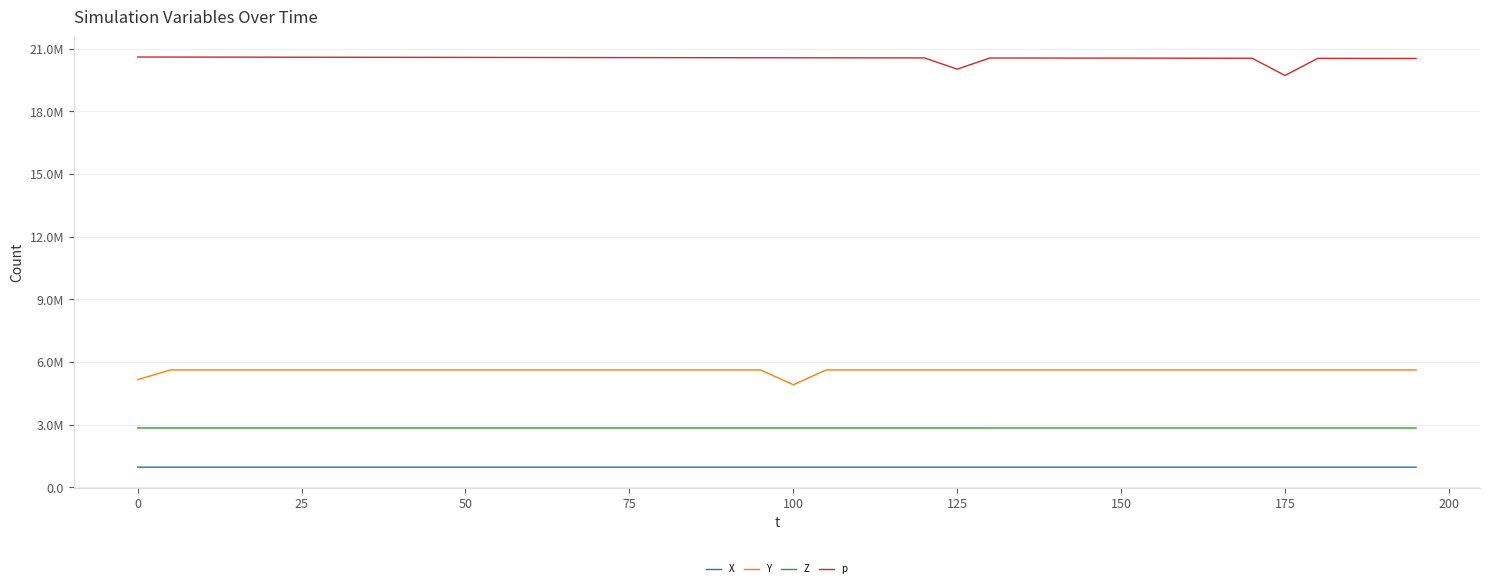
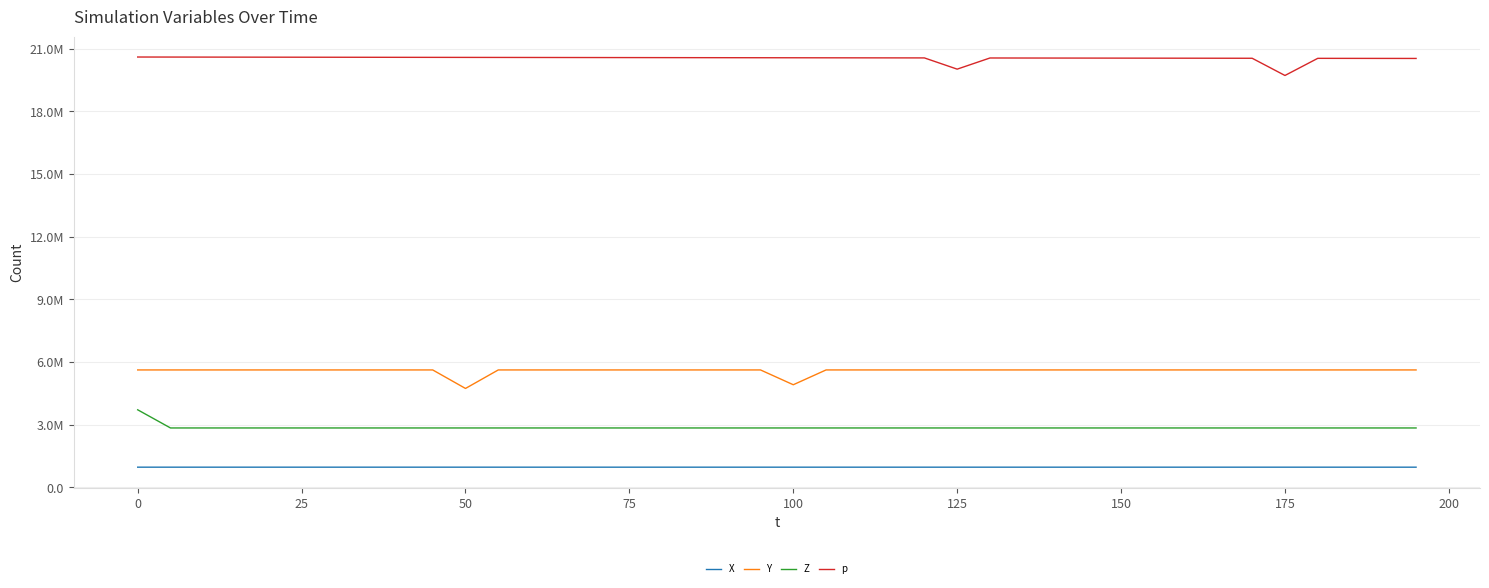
Y, 0: 5200000 -> 5600000
Z, 0: 2800000 -> 3700000
Y, 50: 5600000 -> 4700000
